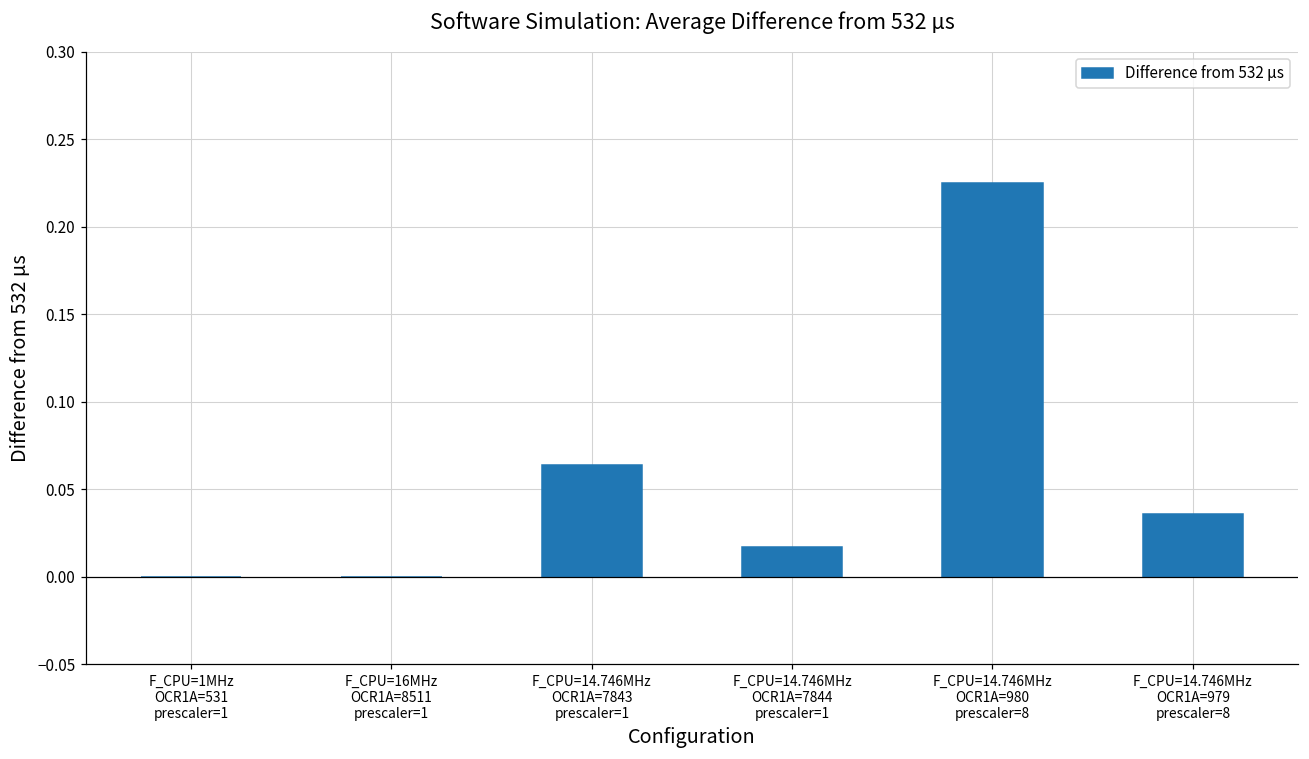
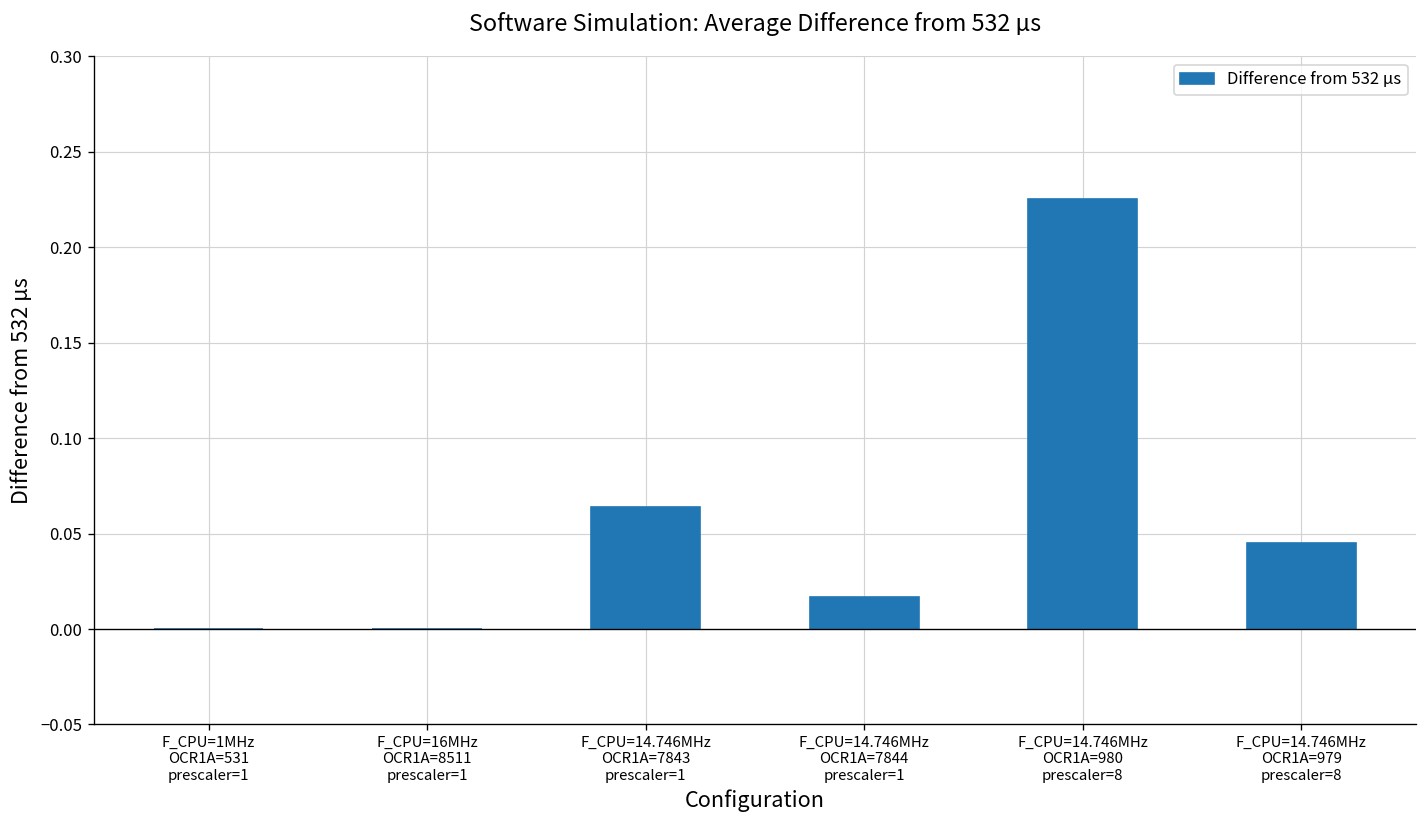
F_CPU=14.746MHz OCR1A=979 prescaler=8: 0.036 -> 0.045
